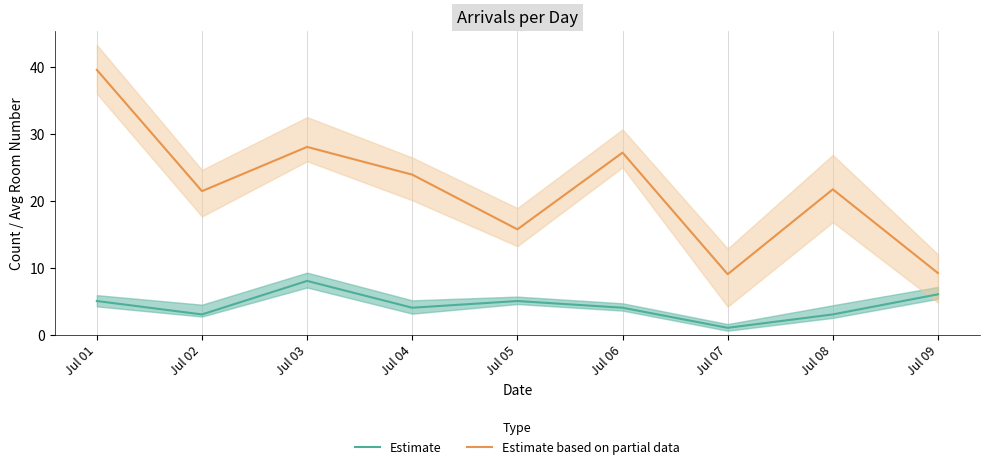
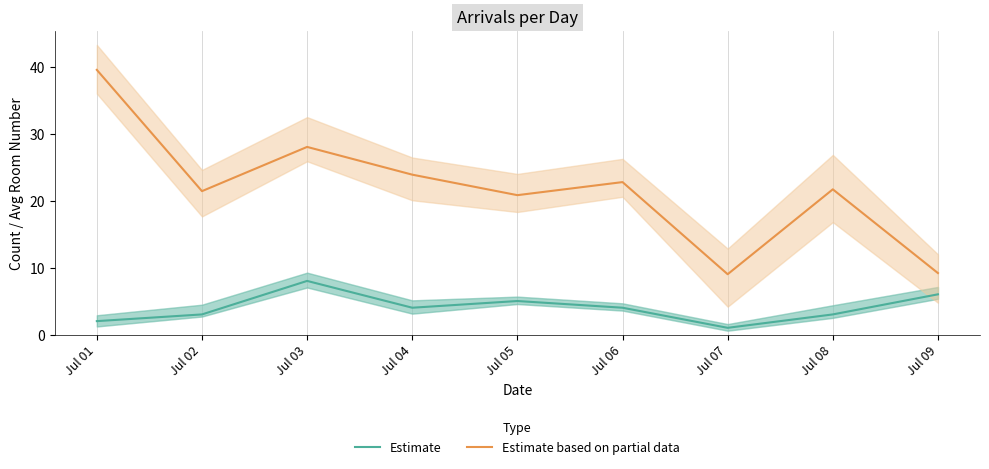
Estimate, Jul 01: 5 -> 2
Estimate based on partial data, Jul 05: 16 -> 21
Estimate based on partial data, Jul 06: 27 -> 23
